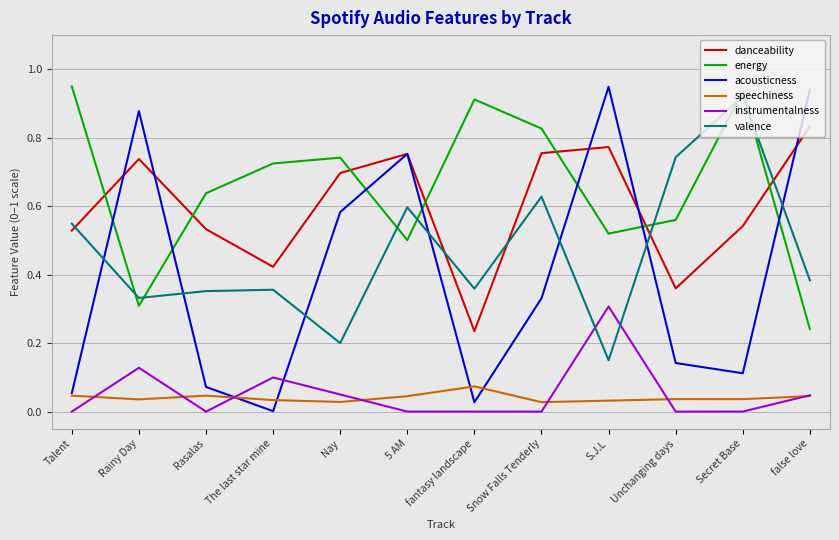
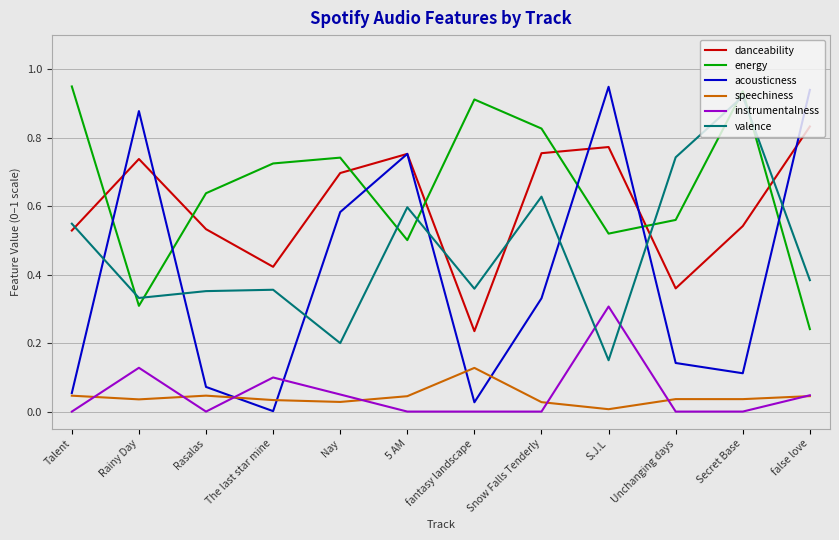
speechiness, fantasy landscape: 0.07 -> 0.13
speechiness, S.J.L: 0.03 -> 0.01
